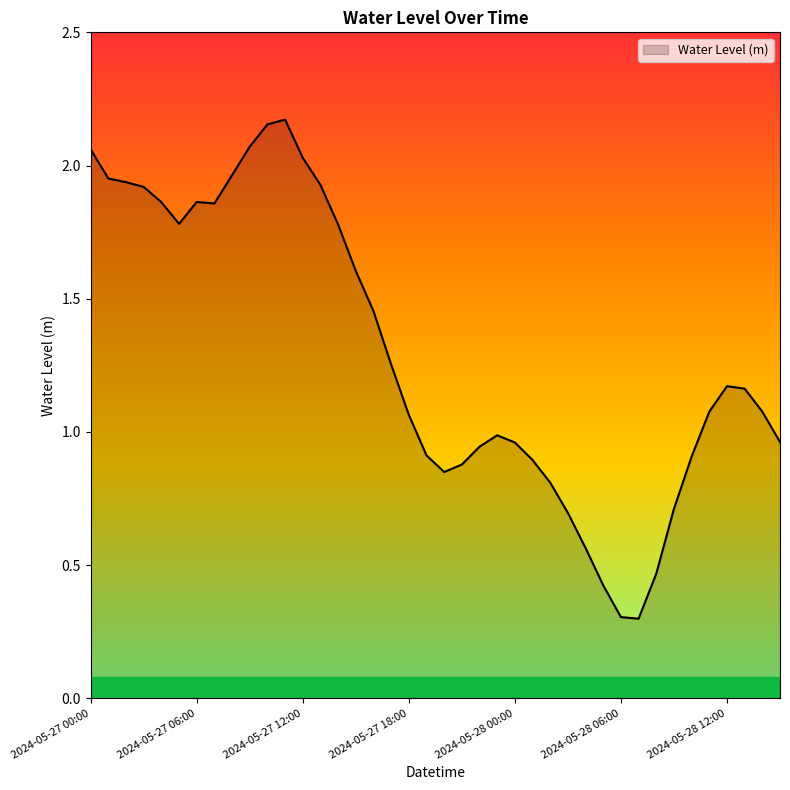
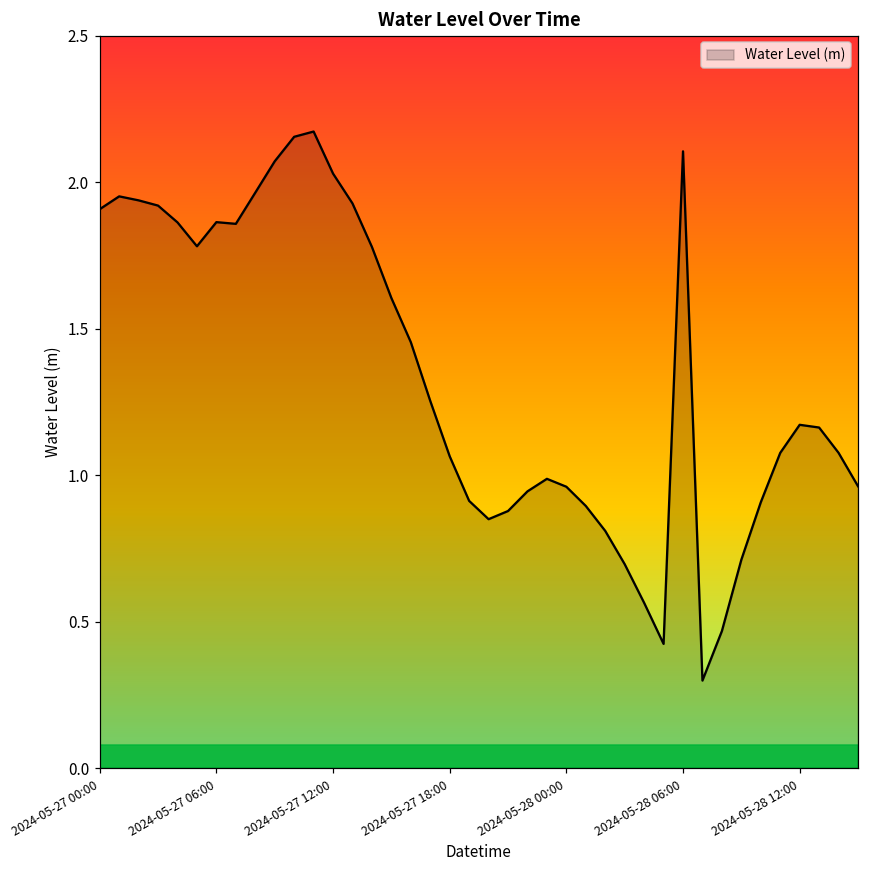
2024-05-27 00:00: 2.06 -> 1.91
2024-05-28 06:00: 0.30 -> 2.10
